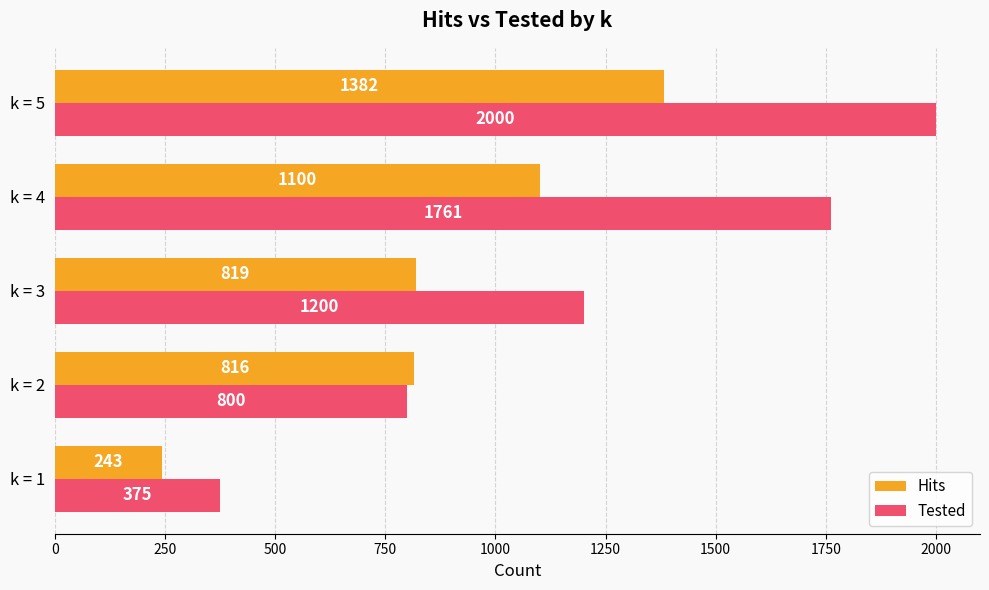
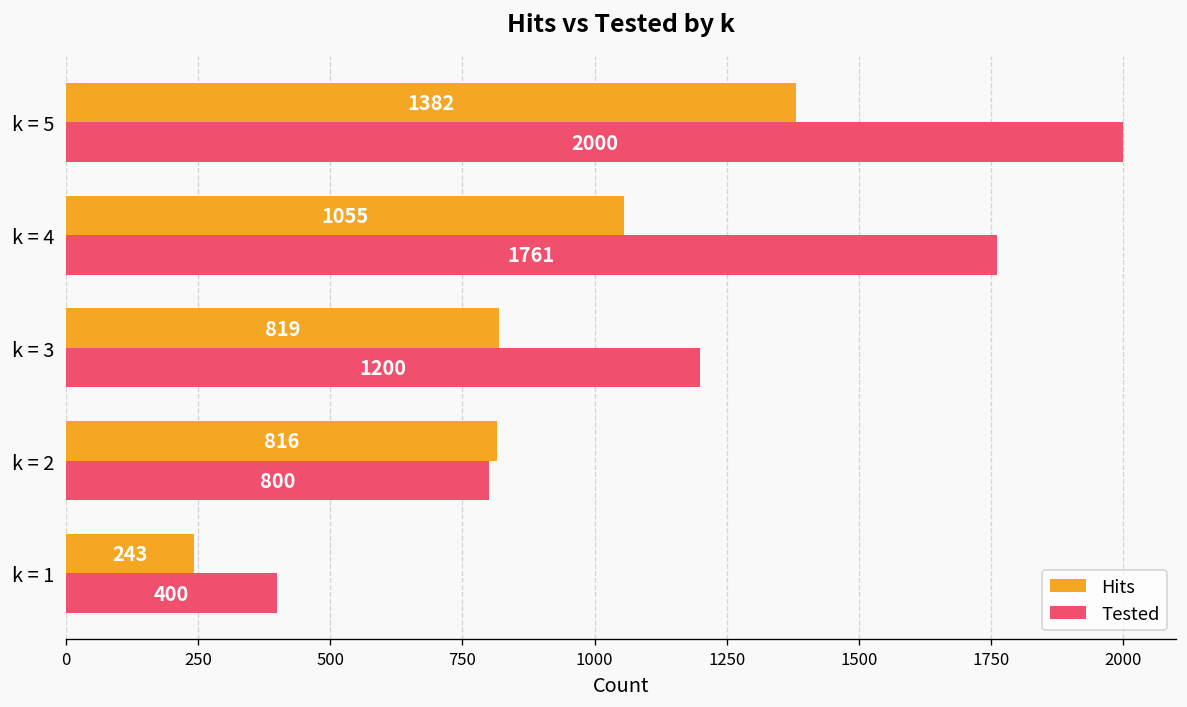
Hits, k = 4: 1100 -> 1055
Tested, k = 1: 375 -> 400
